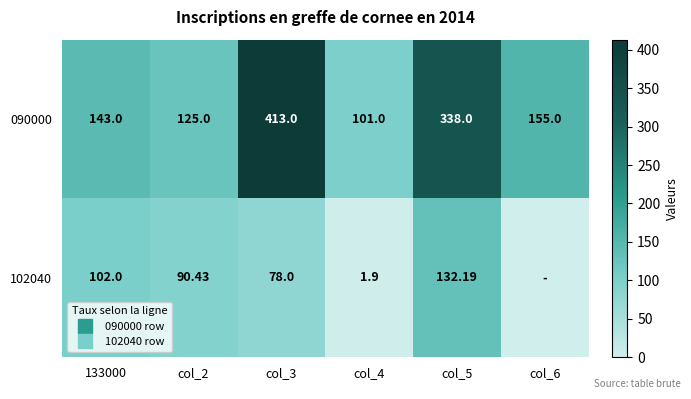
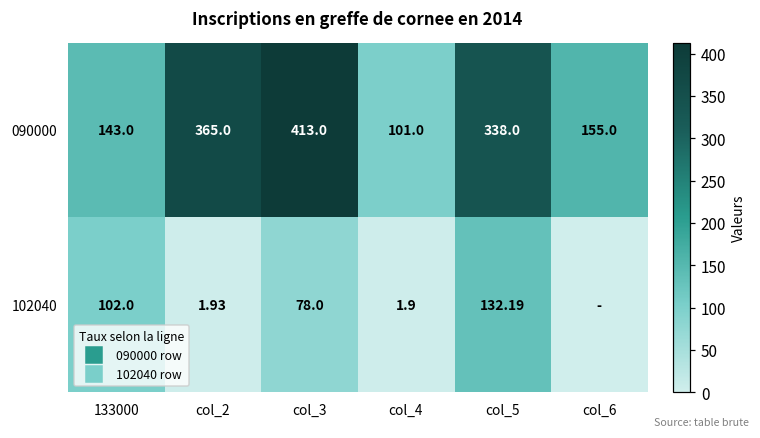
090000, col_2: 125.0 -> 365.0
102040, col_2: 90.43 -> 1.93
